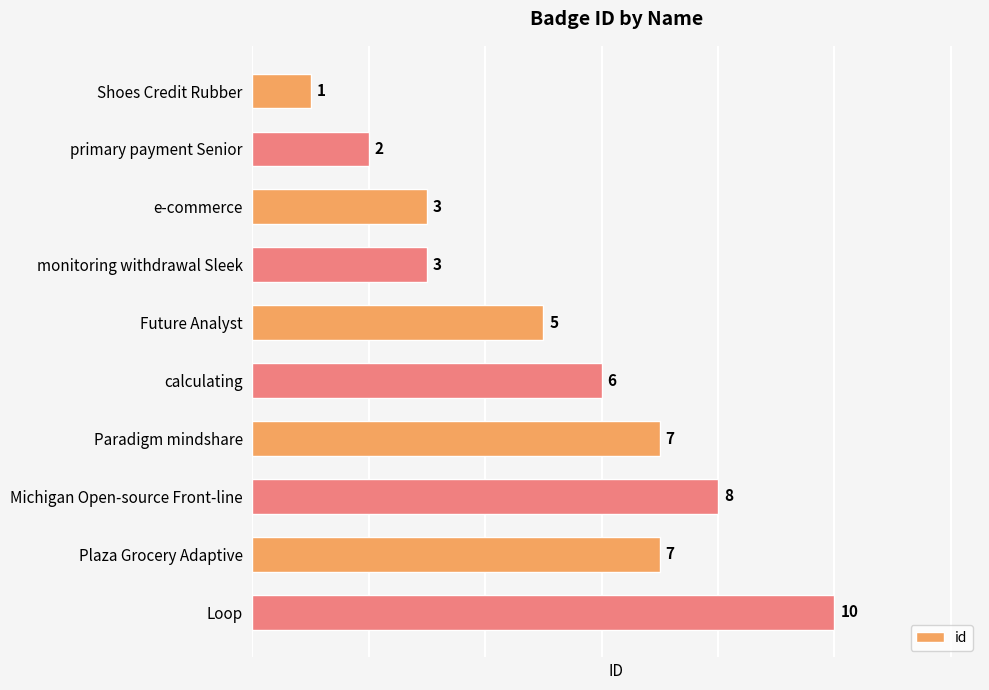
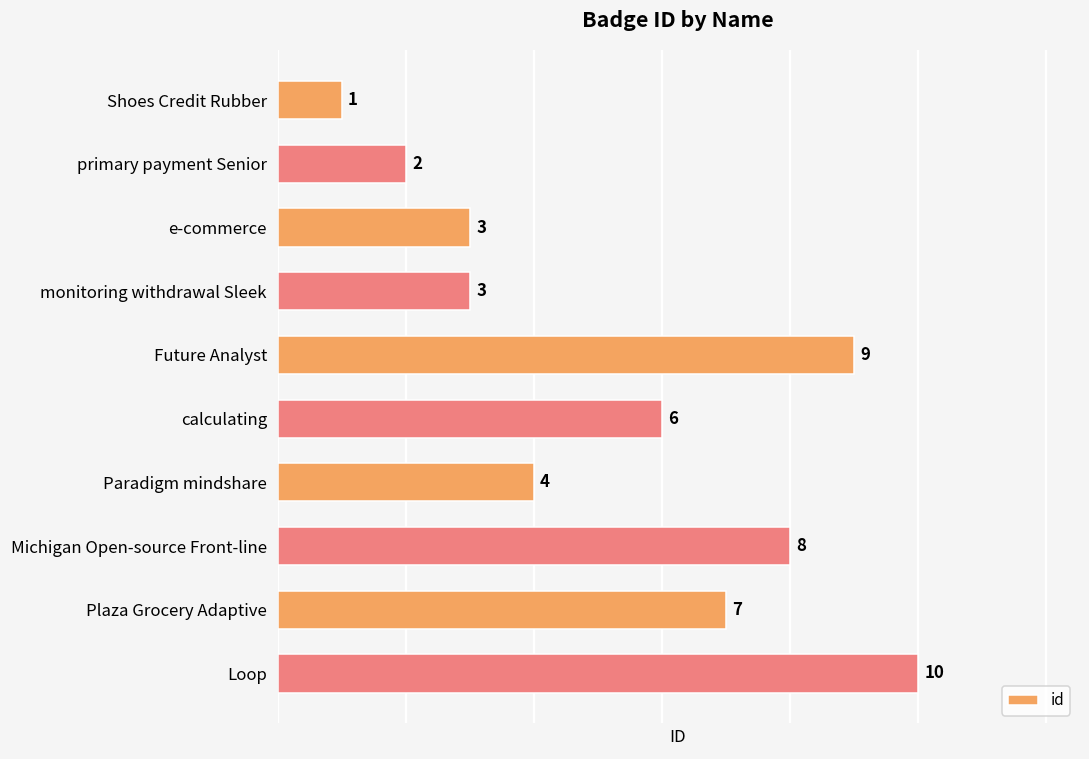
Future Analyst: 5 -> 9
Paradigm mindshare: 7 -> 4
